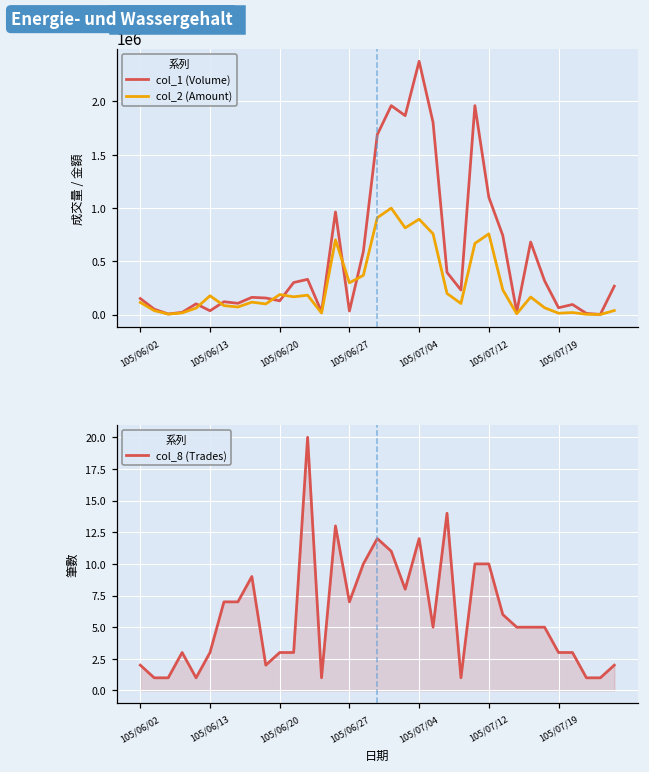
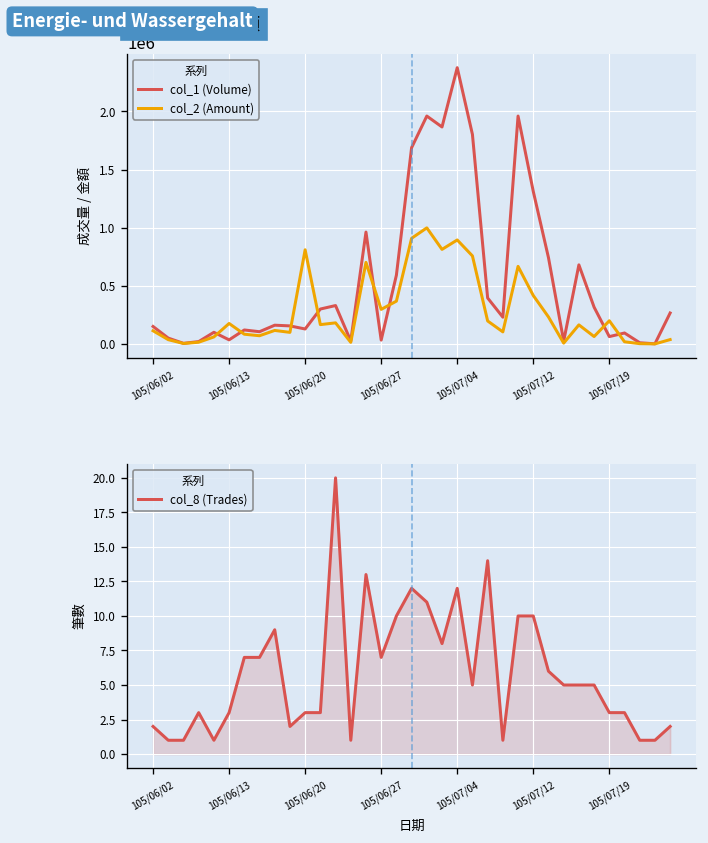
成交量與成交金額, col_2 (Amount), 105/06/20: 200000 -> 800000
成交量與成交金額, col_1 (Volume), 105/07/12: 1100000 -> 1300000
成交量與成交金額, col_2 (Amount), 105/07/12: 800000 -> 400000
成交量與成交金額, col_2 (Amount), 105/07/19: 0 -> 200000
